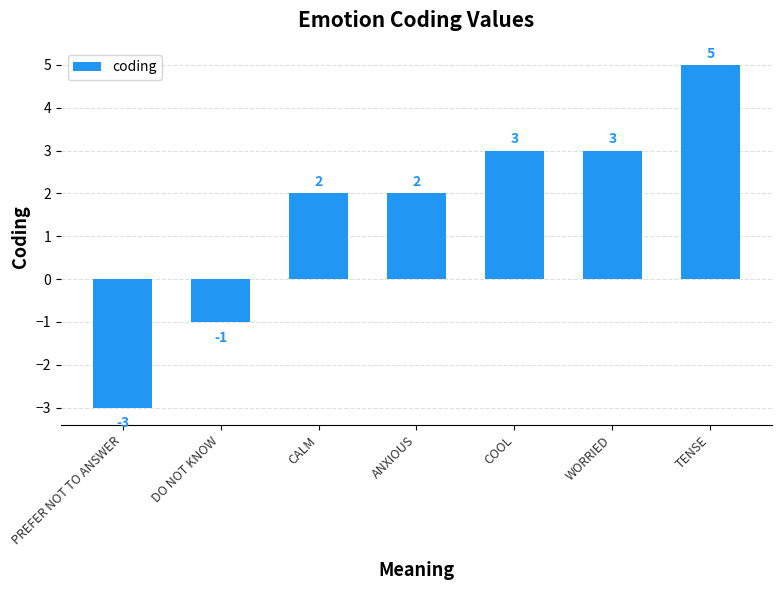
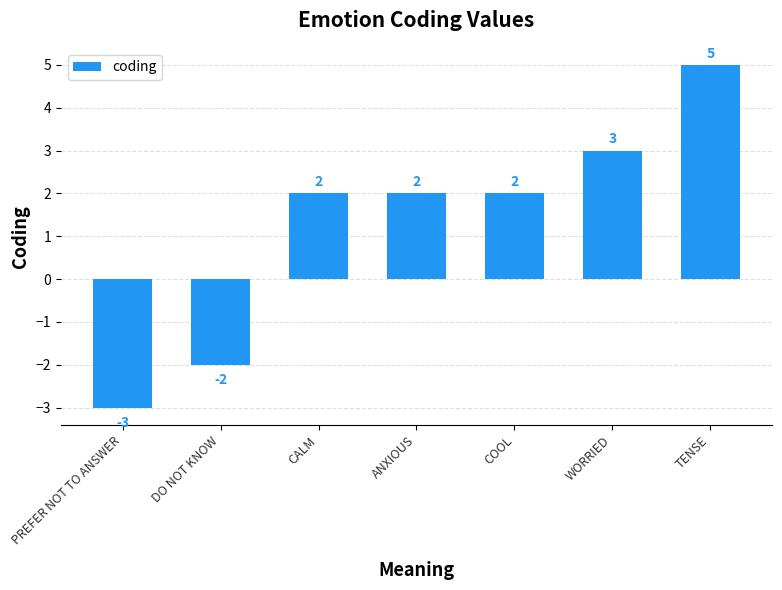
DO NOT KNOW: -1 -> -2
COOL: 3 -> 2
